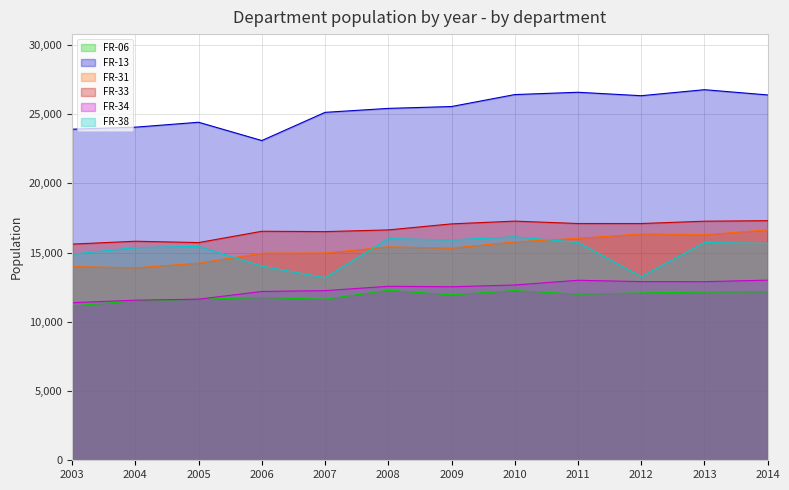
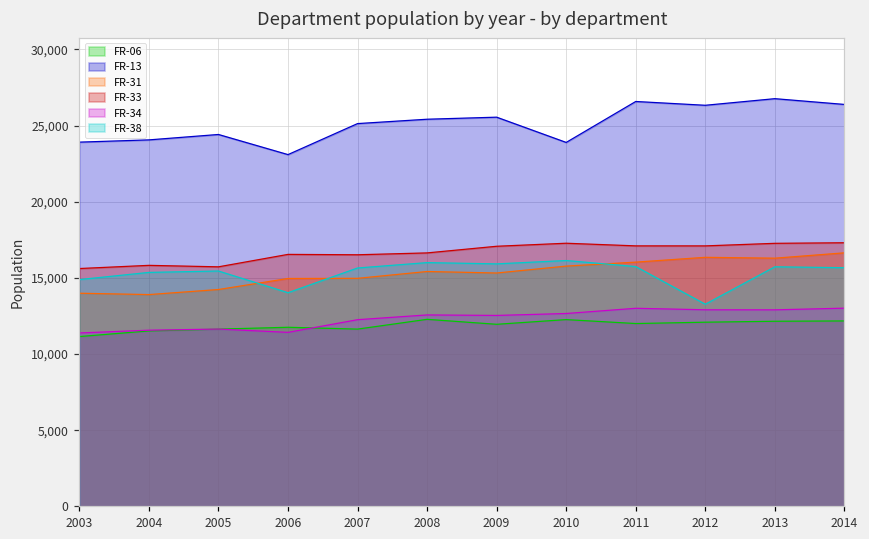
FR-34, 2006: 12,200 -> 11,400
FR-38, 2007: 13,200 -> 15,600
FR-13, 2010: 26,400 -> 23,900
